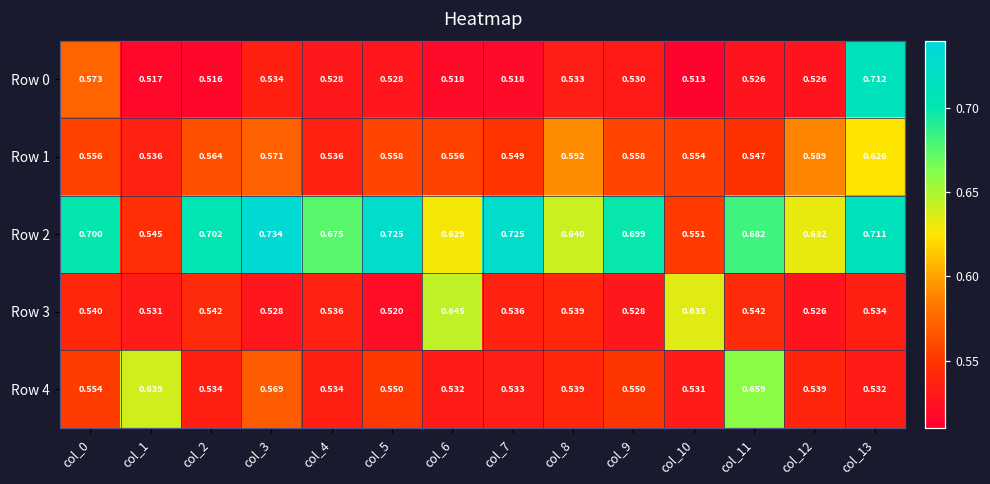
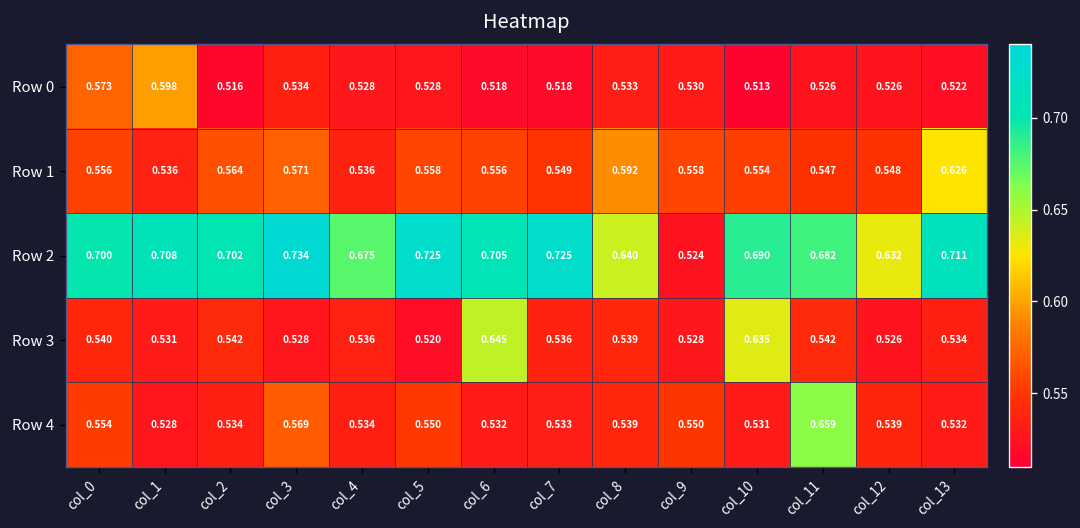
Row 0, col_1: 0.517 -> 0.598
Row 0, col_13: 0.712 -> 0.522
Row 1, col_12: 0.589 -> 0.548
Row 2, col_1: 0.545 -> 0.708
Row 2, col_6: 0.629 -> 0.705
Row 2, col_9: 0.699 -> 0.524
Row 2, col_10: 0.551 -> 0.690
Row 4, col_1: 0.639 -> 0.528
